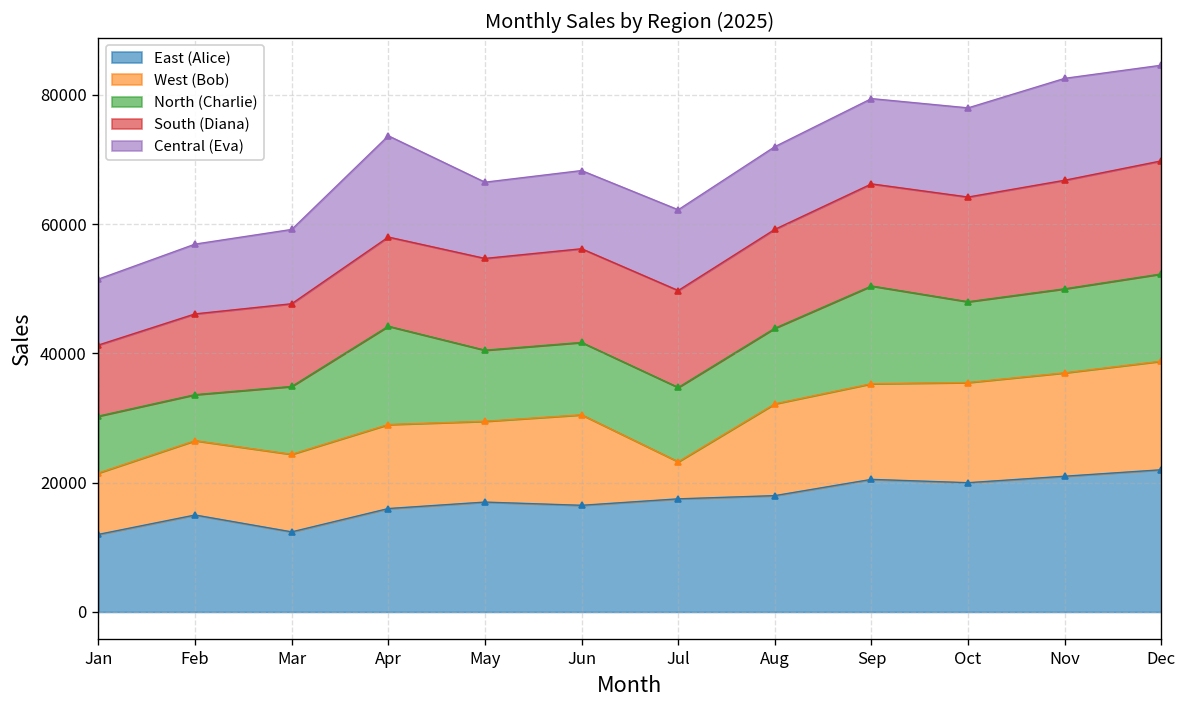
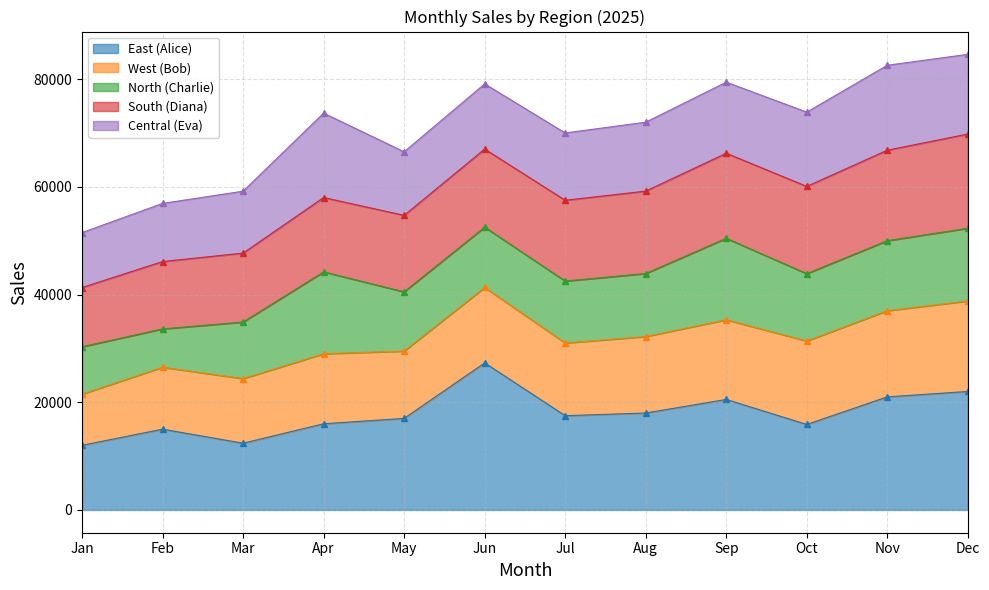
East (Alice), Jun: 17000 -> 27000
West (Bob), Jul: 6000 -> 14000
East (Alice), Oct: 20000 -> 16000
